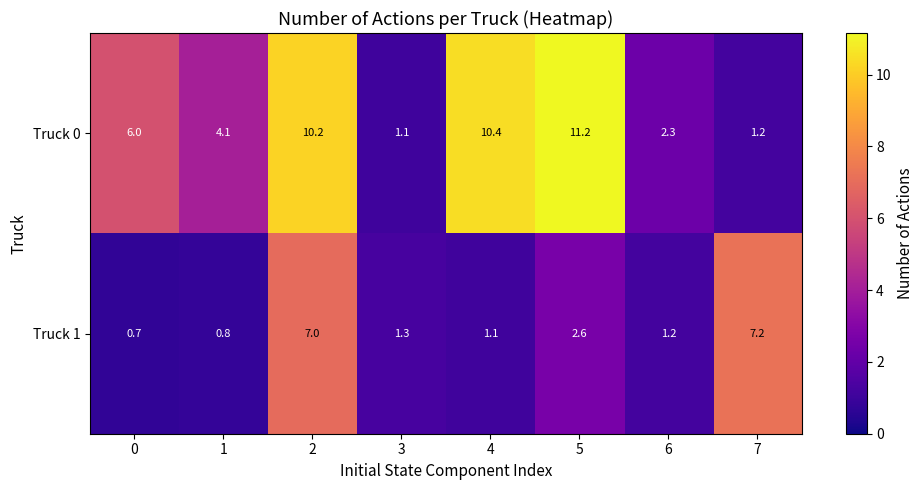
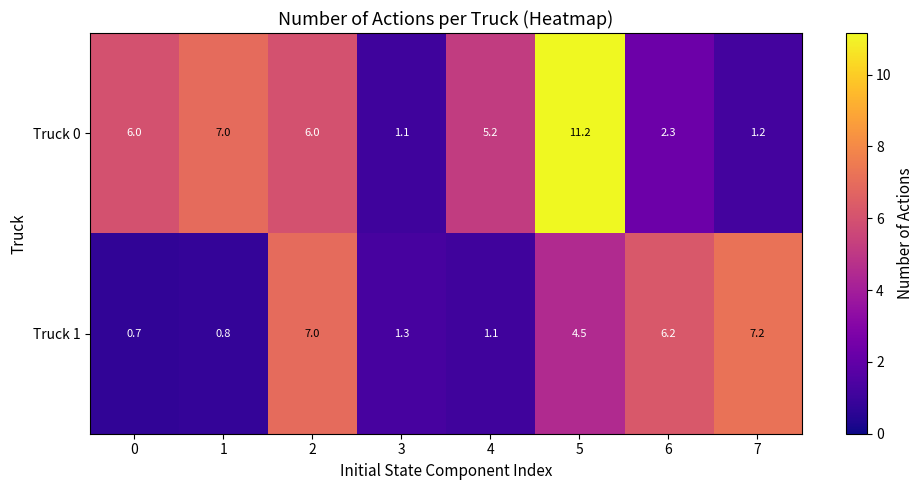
Truck 0, 1: 4.1 -> 7.0
Truck 0, 2: 10.2 -> 6.0
Truck 0, 4: 10.4 -> 5.2
Truck 1, 5: 2.6 -> 4.5
Truck 1, 6: 1.2 -> 6.2
